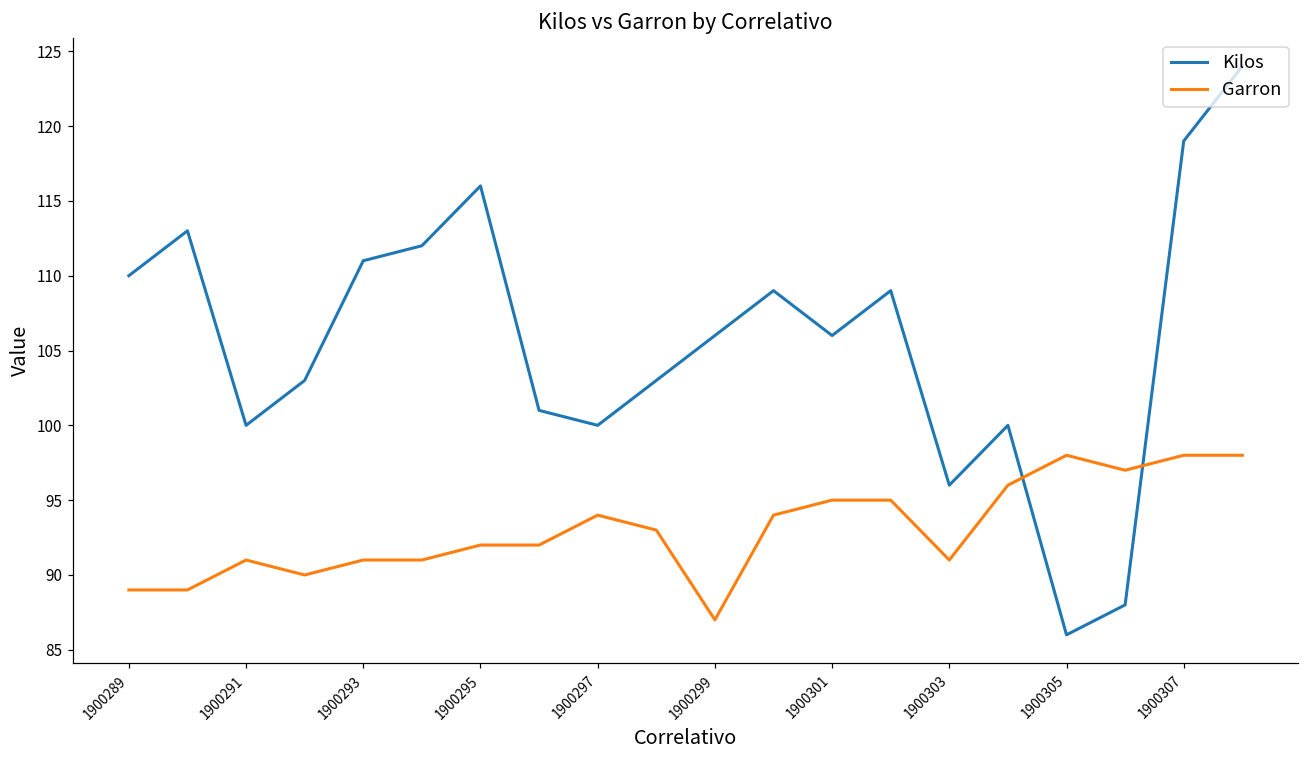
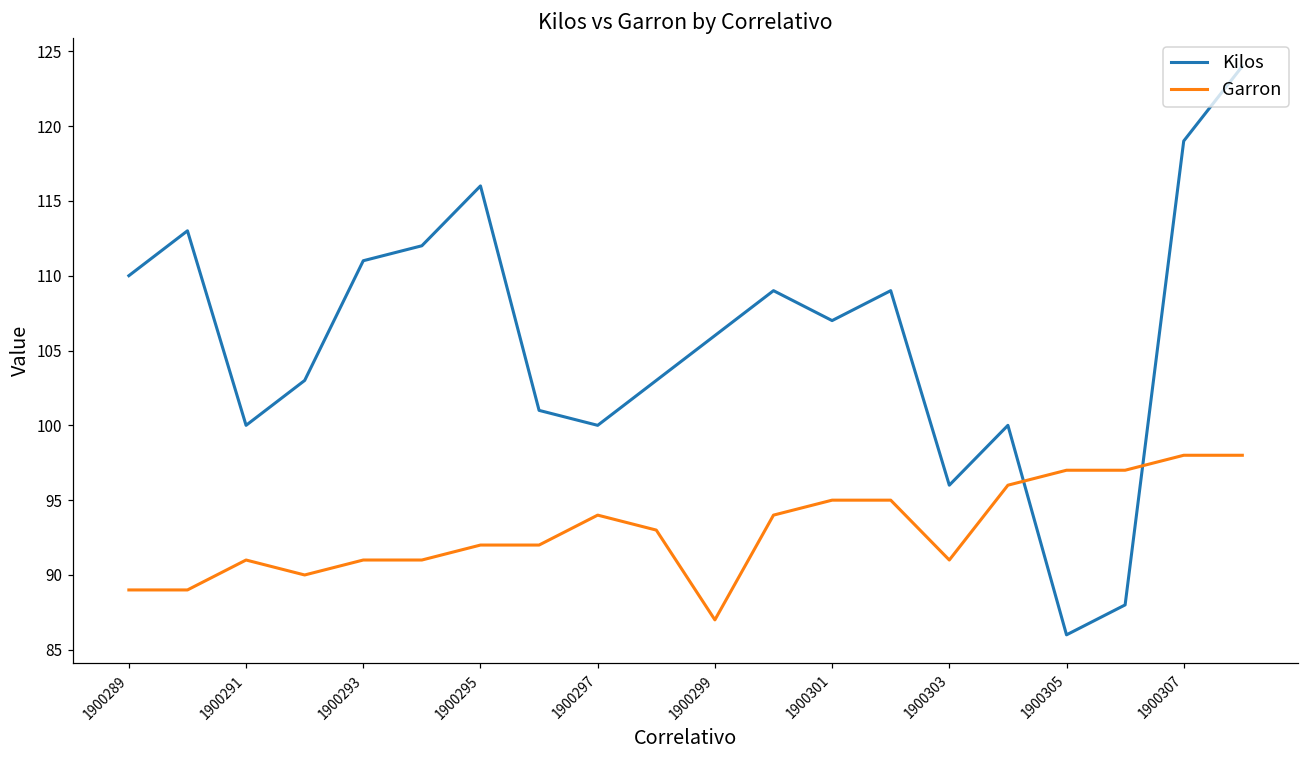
Kilos, 1900301: 106 -> 107
Garron, 1900305: 98 -> 97
